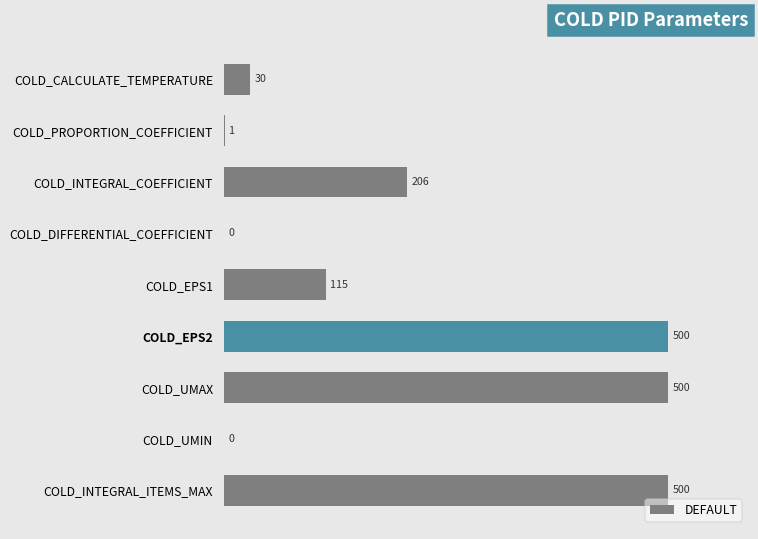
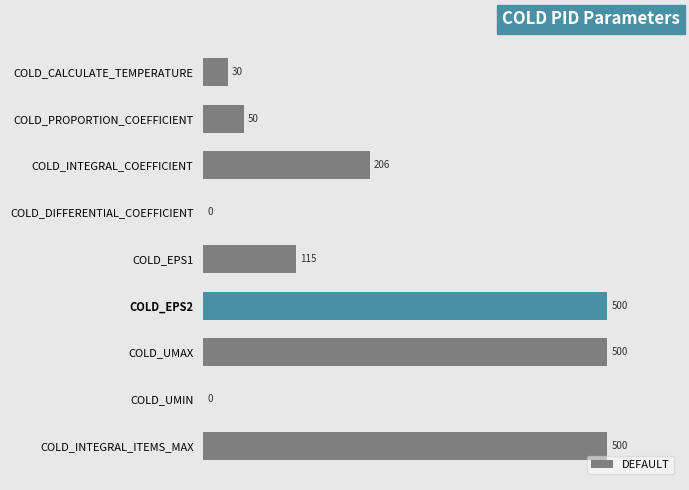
COLD_PROPORTION_COEFFICIENT: 1 -> 50
